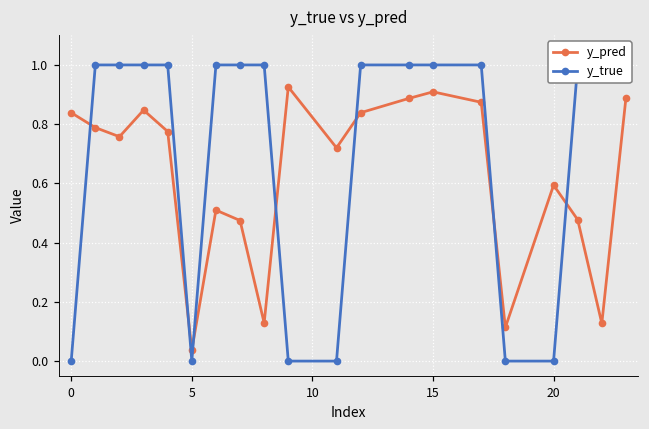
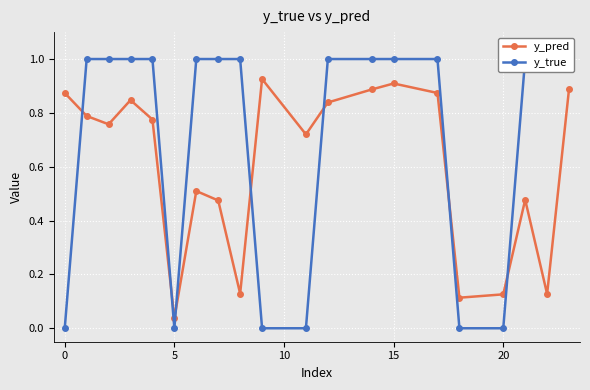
y_pred, 0: 0.84 -> 0.87
y_pred, 20: 0.59 -> 0.13
